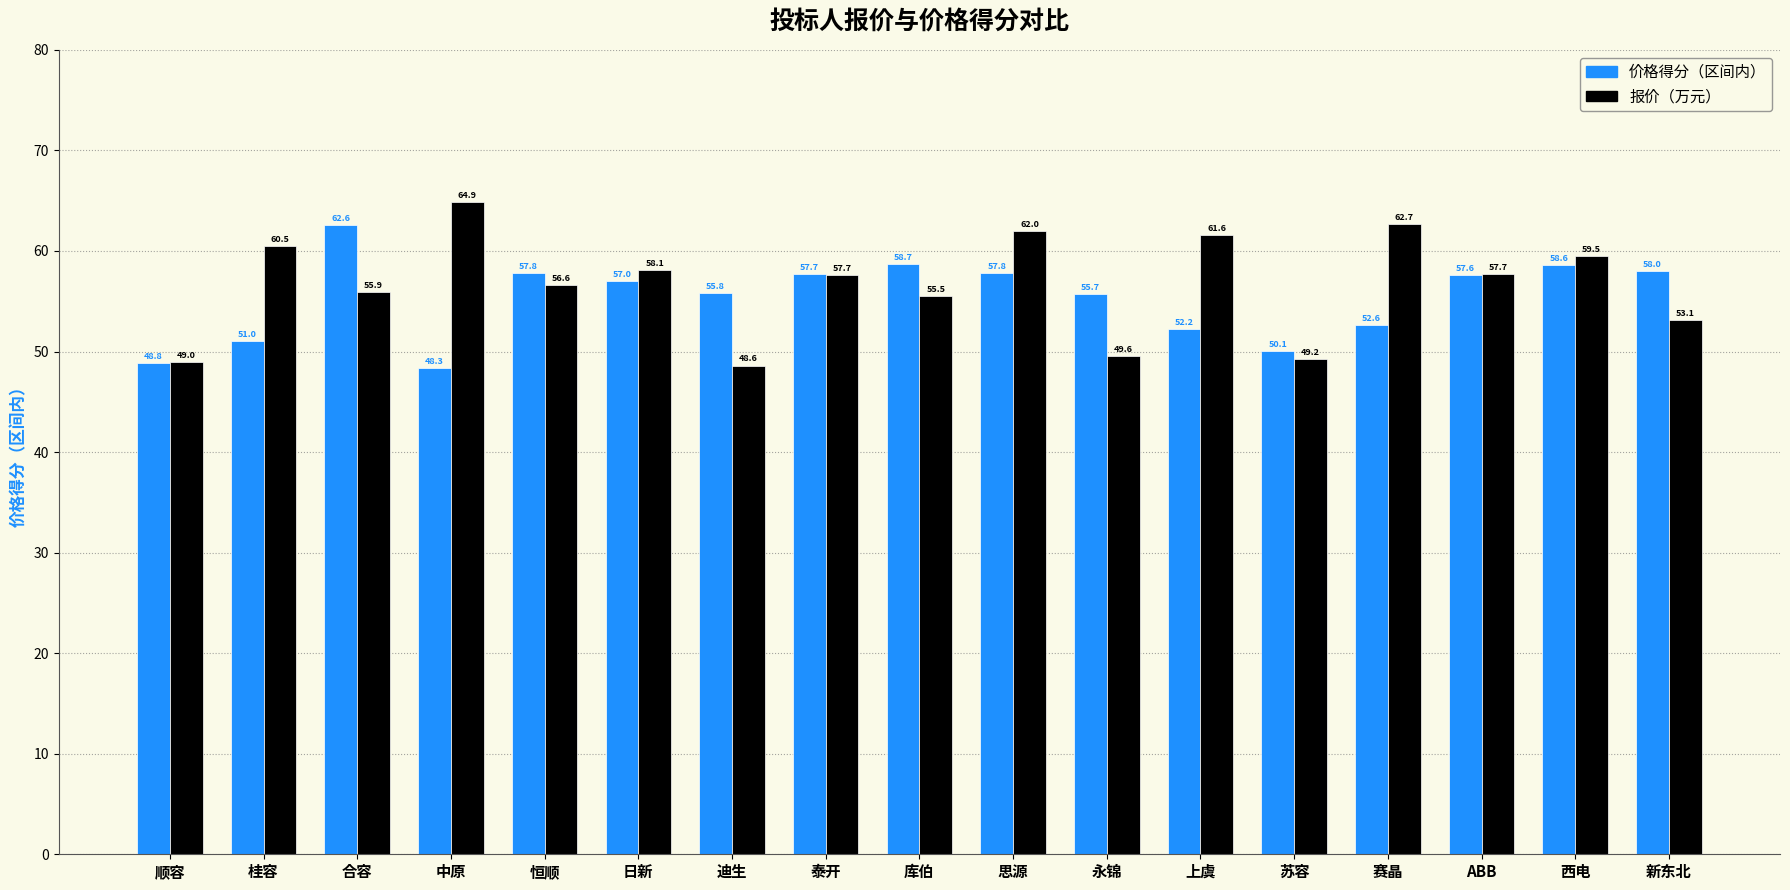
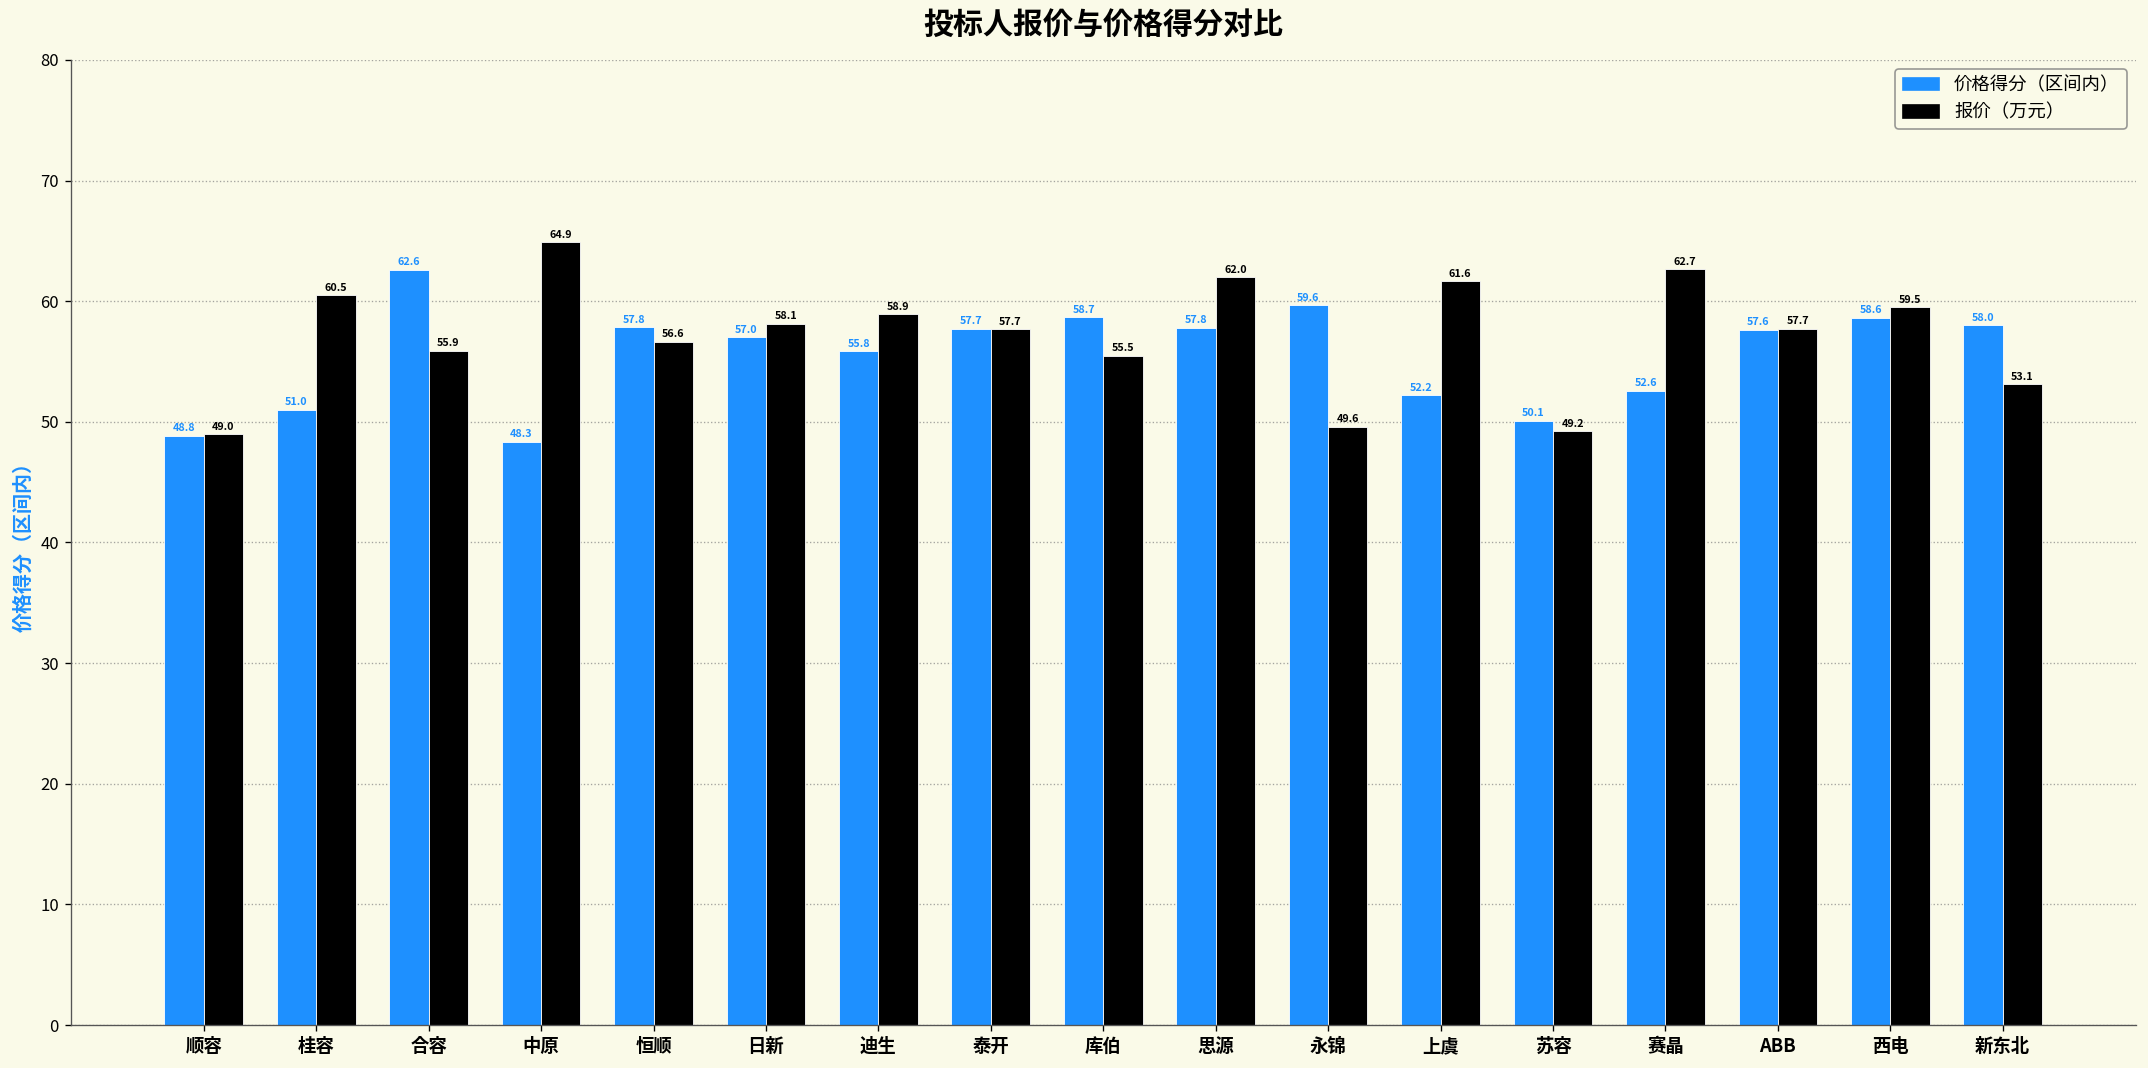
报价（万元）, 迪生: 48.6 -> 58.9
价格得分（区间内）, 永锦: 55.7 -> 59.6
